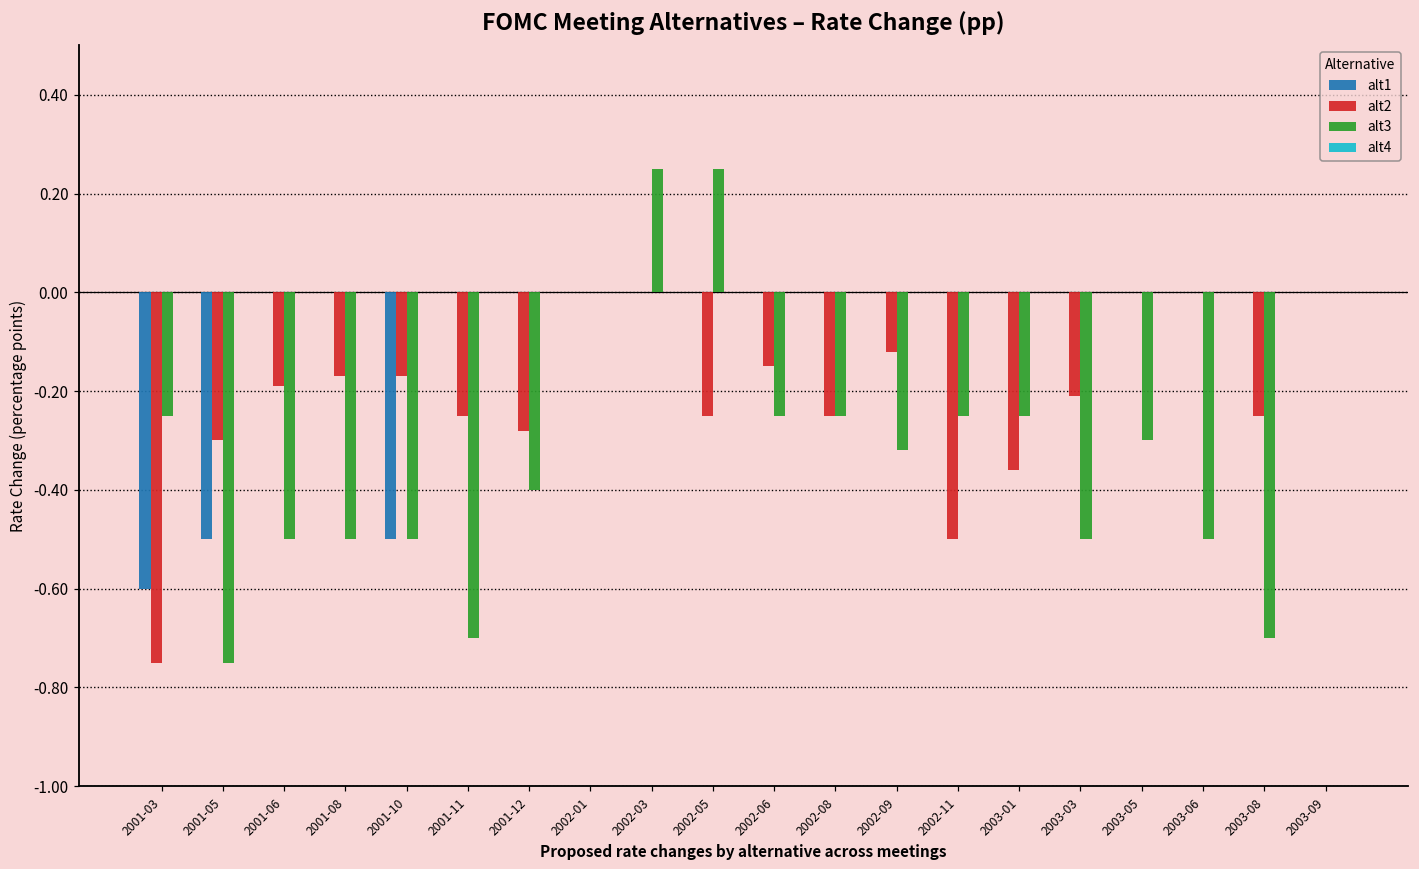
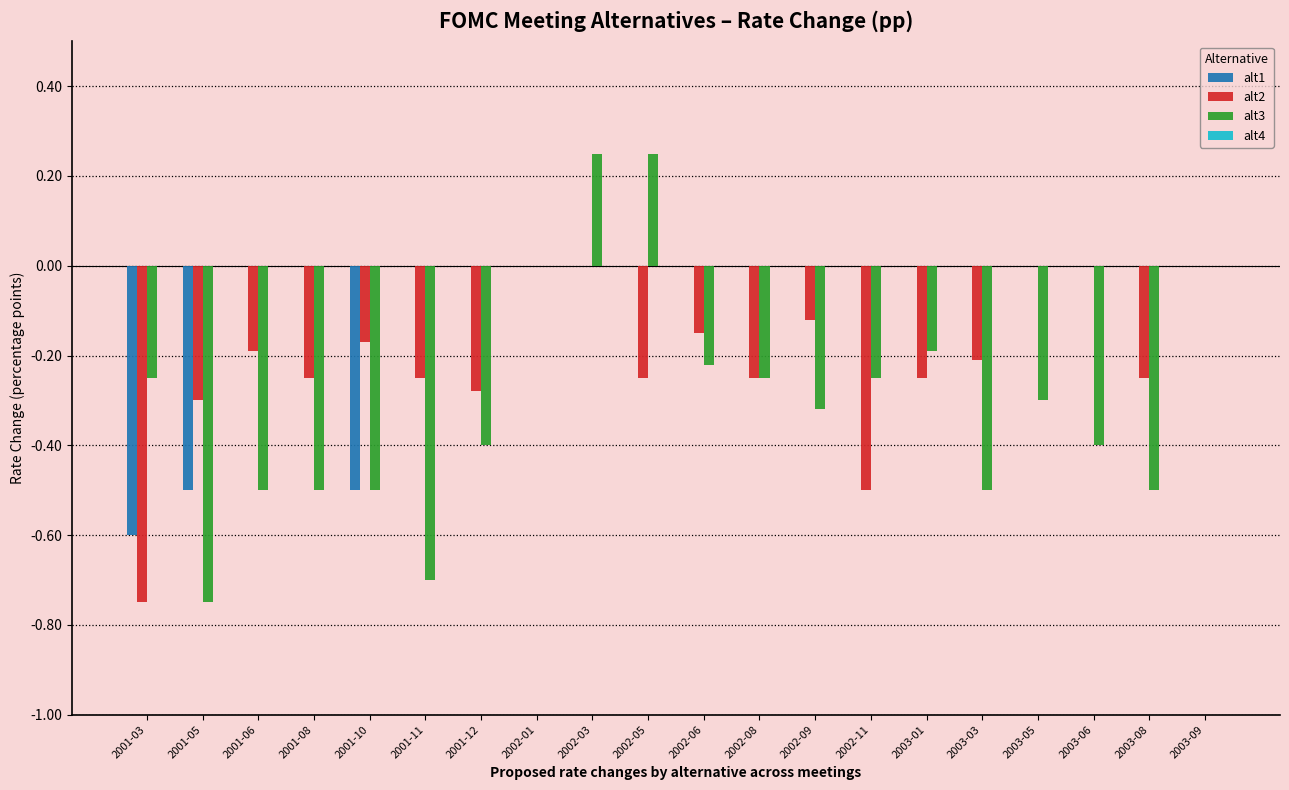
alt2, 2001-08: -0.17 -> -0.25
alt3, 2002-06: -0.25 -> -0.22
alt2, 2003-01: -0.36 -> -0.25
alt3, 2003-01: -0.25 -> -0.19
alt3, 2003-06: -0.5 -> -0.4
alt3, 2003-08: -0.7 -> -0.5
